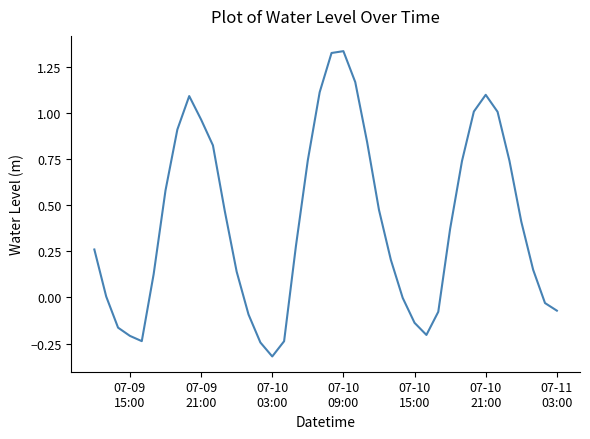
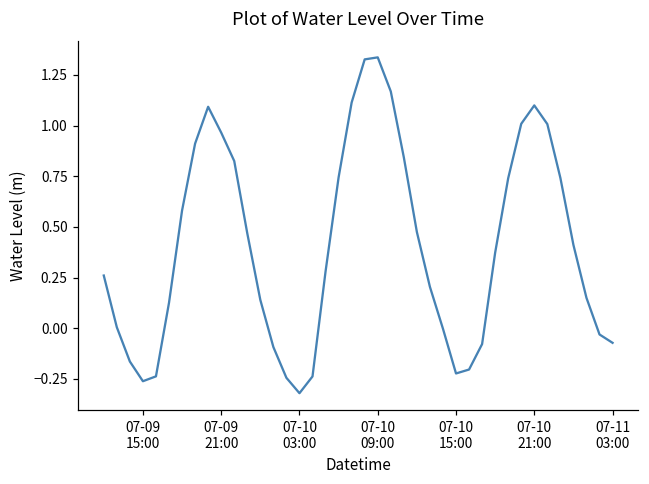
07-09 15:00: -0.21 -> -0.26
07-10 15:00: -0.14 -> -0.22
